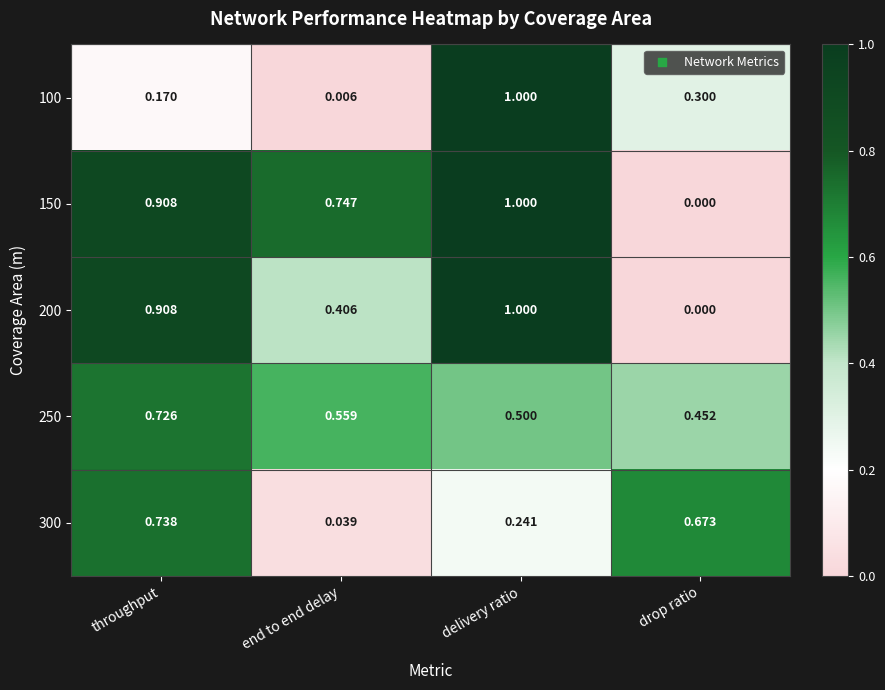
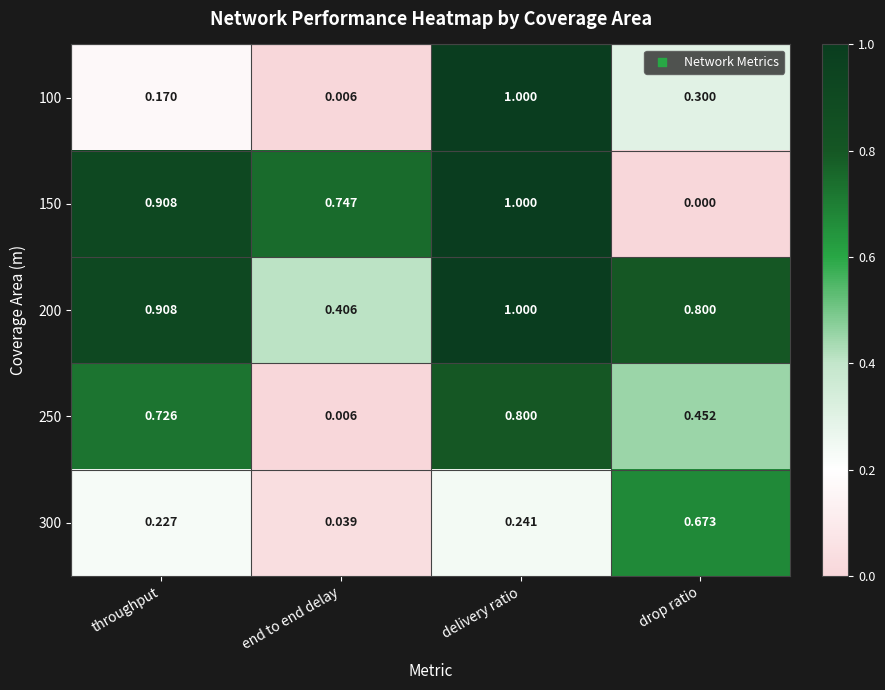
200, drop ratio: 0.000 -> 0.800
250, end to end delay: 0.559 -> 0.006
250, delivery ratio: 0.500 -> 0.800
300, throughput: 0.738 -> 0.227
